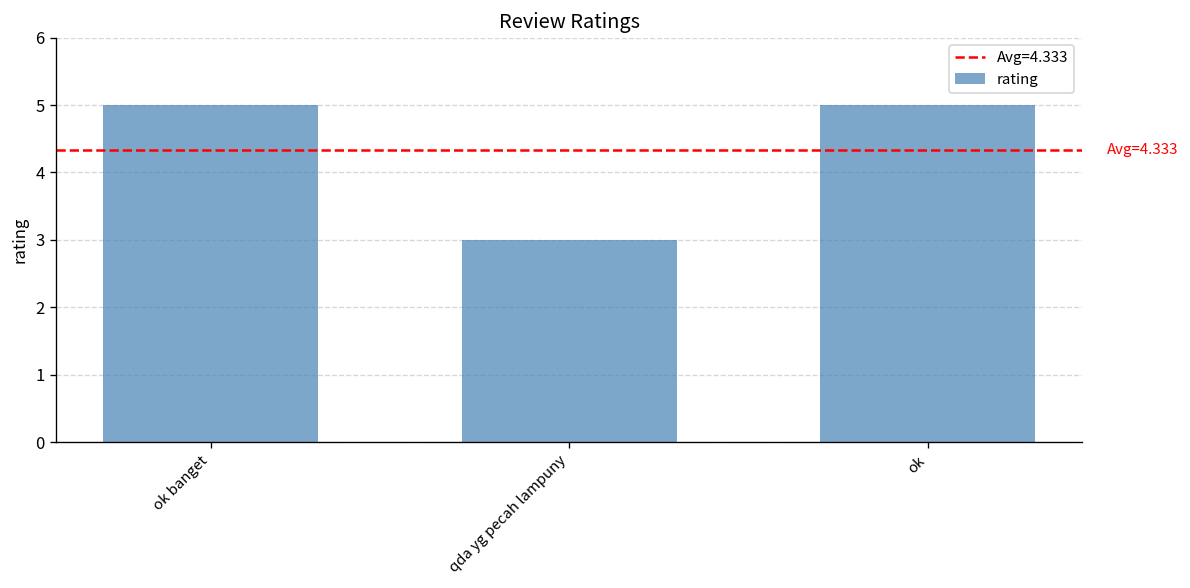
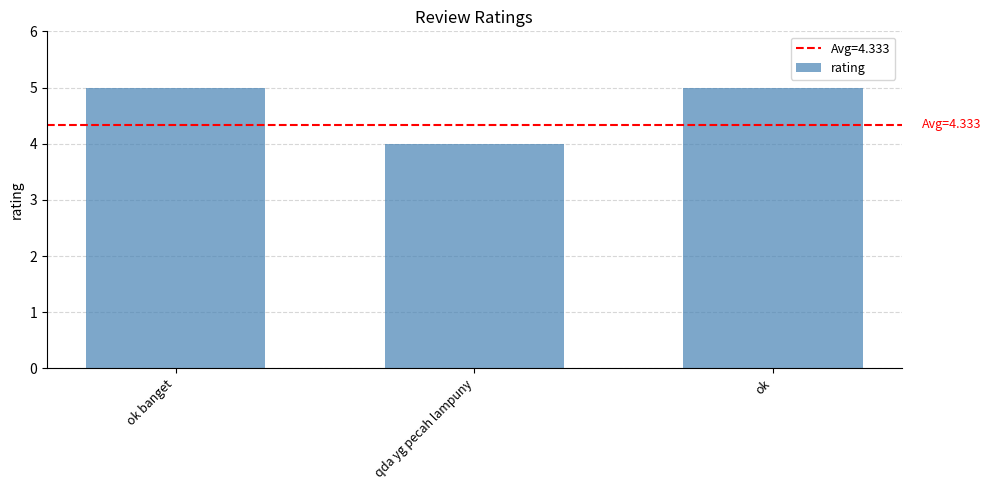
qda yg pecah lampuny: 3 -> 4
